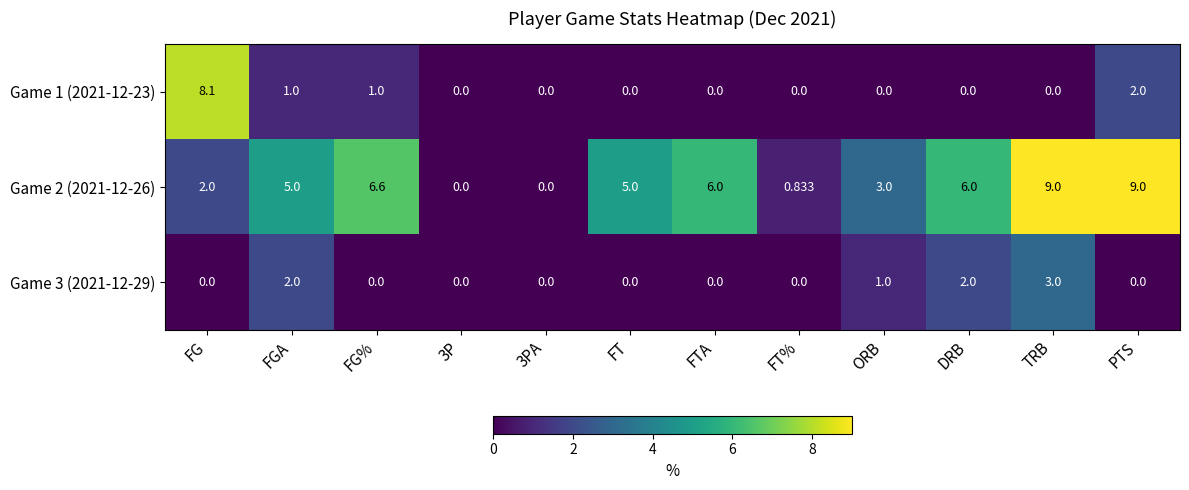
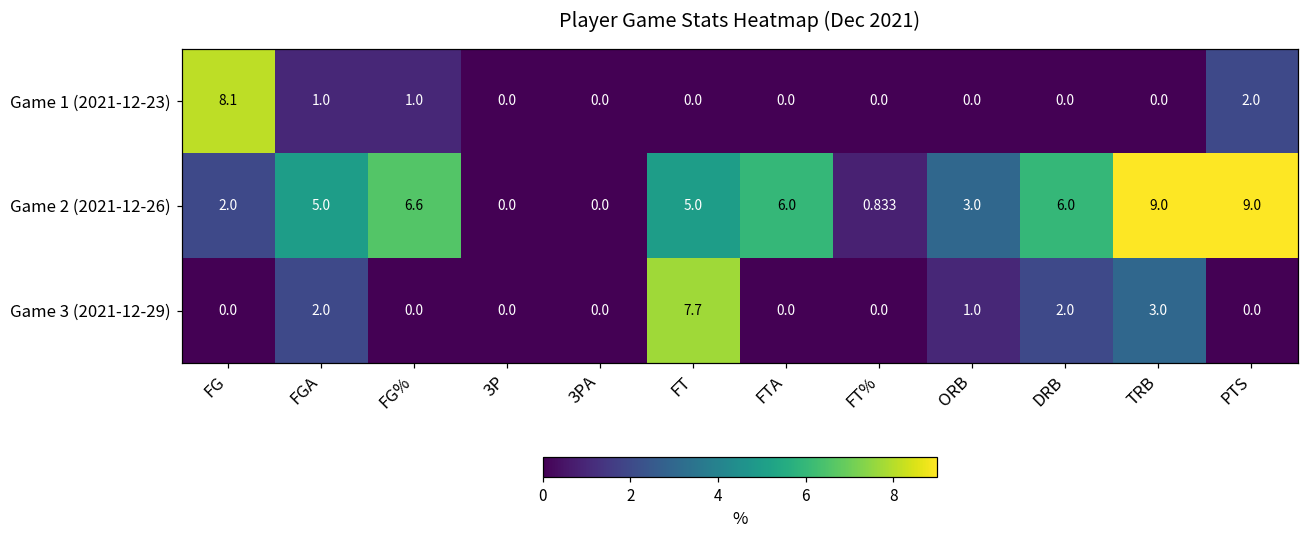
Game 3 (2021-12-29), FT: 0.0 -> 7.7
